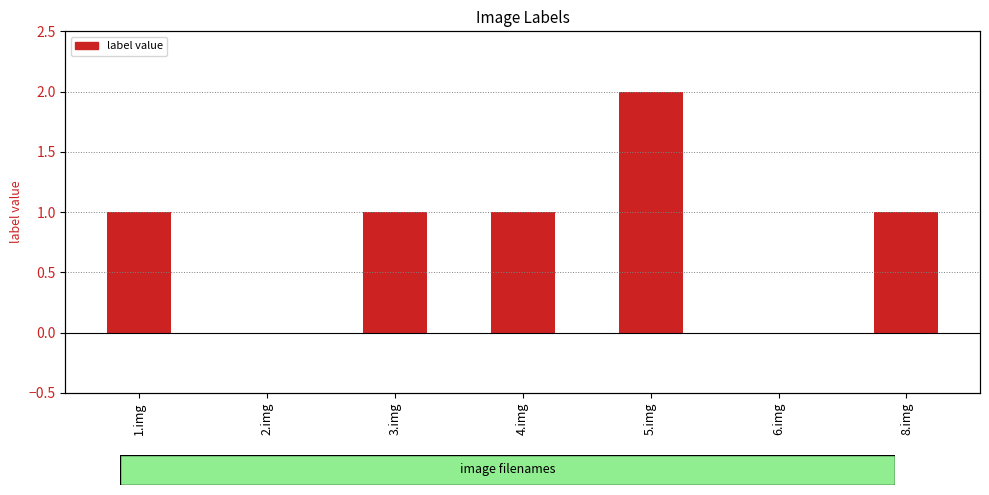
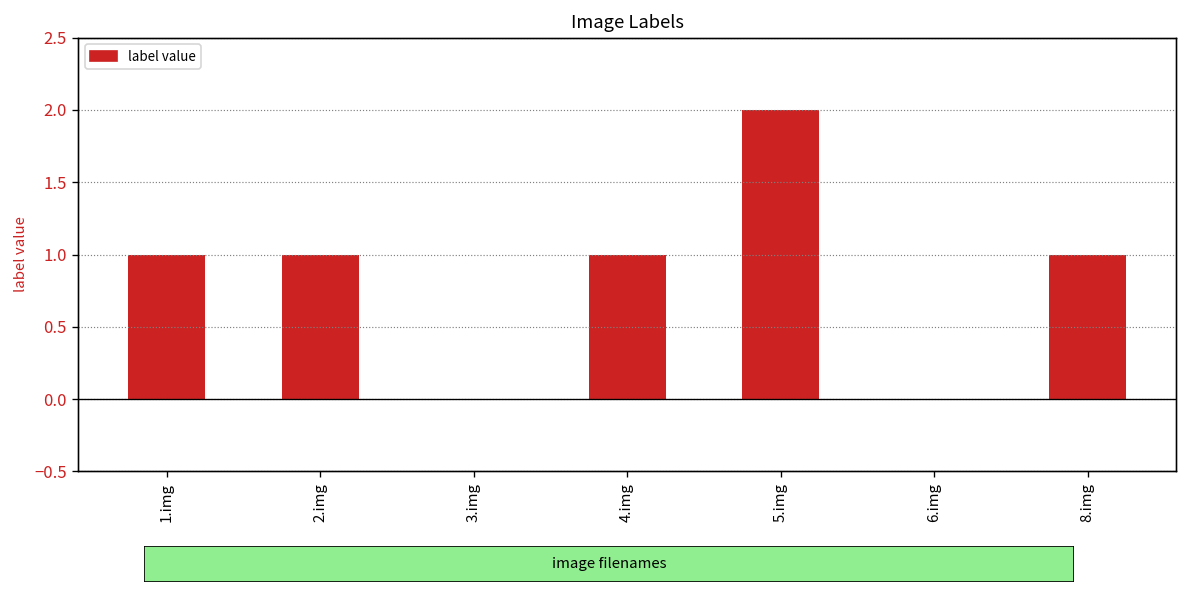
2.img: 0 -> 1
3.img: 1 -> 0
